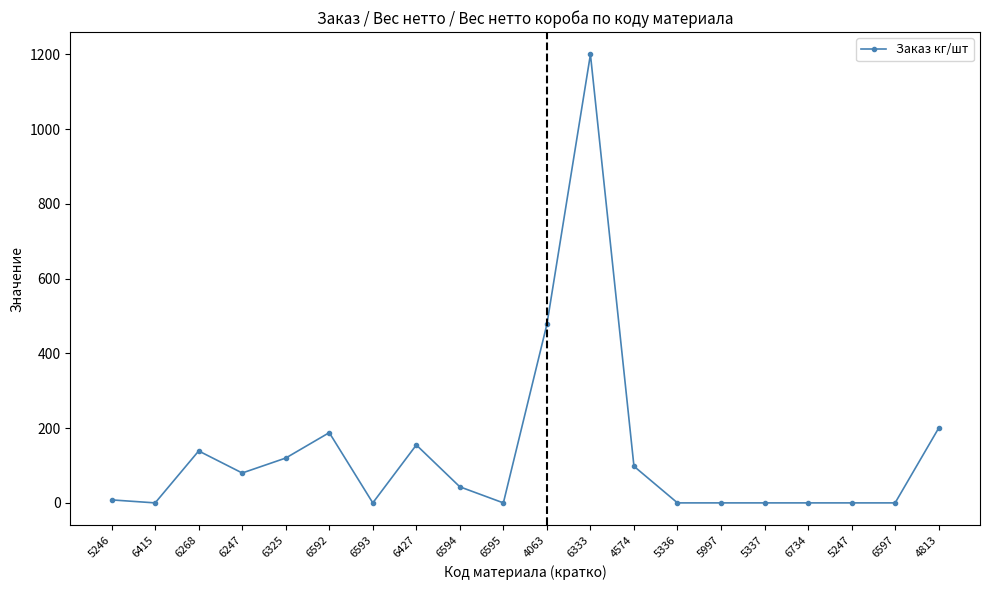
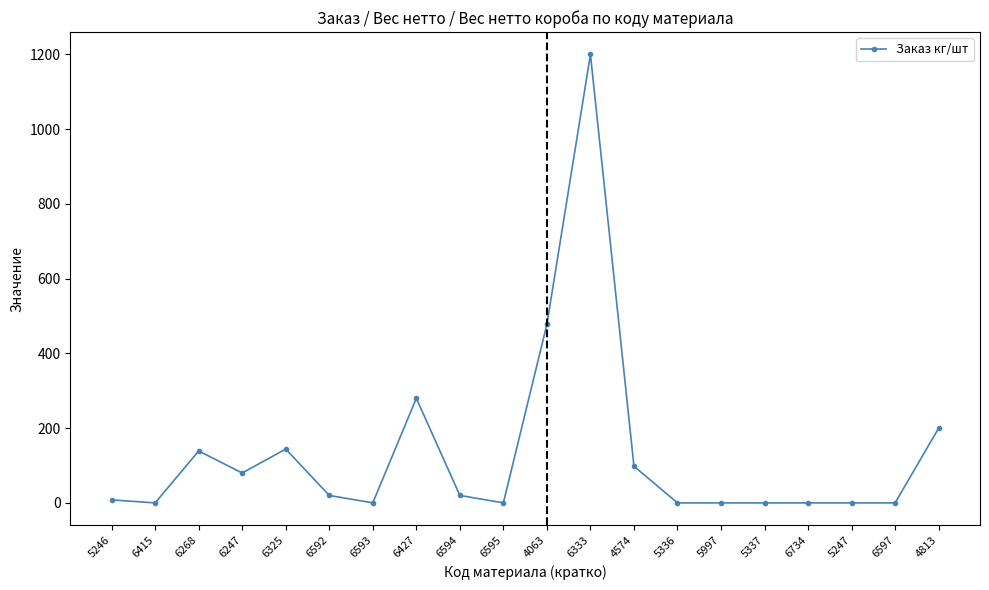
6325: 120 -> 140
6592: 190 -> 20
6427: 160 -> 280
6594: 40 -> 20
